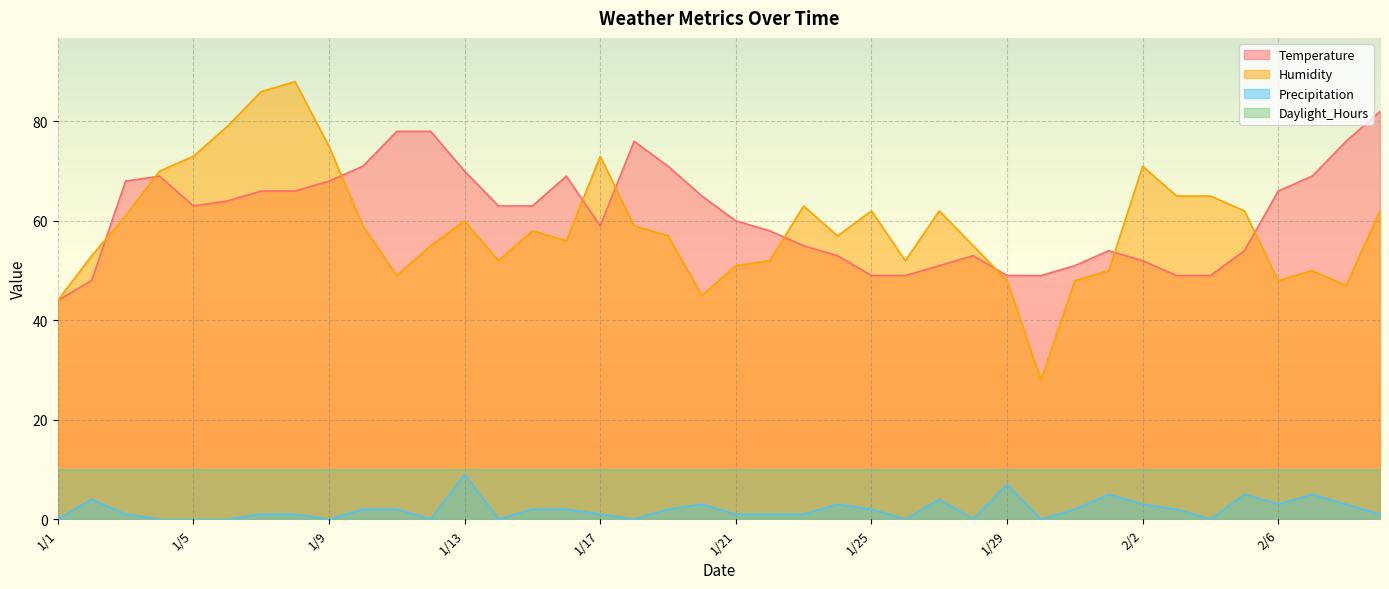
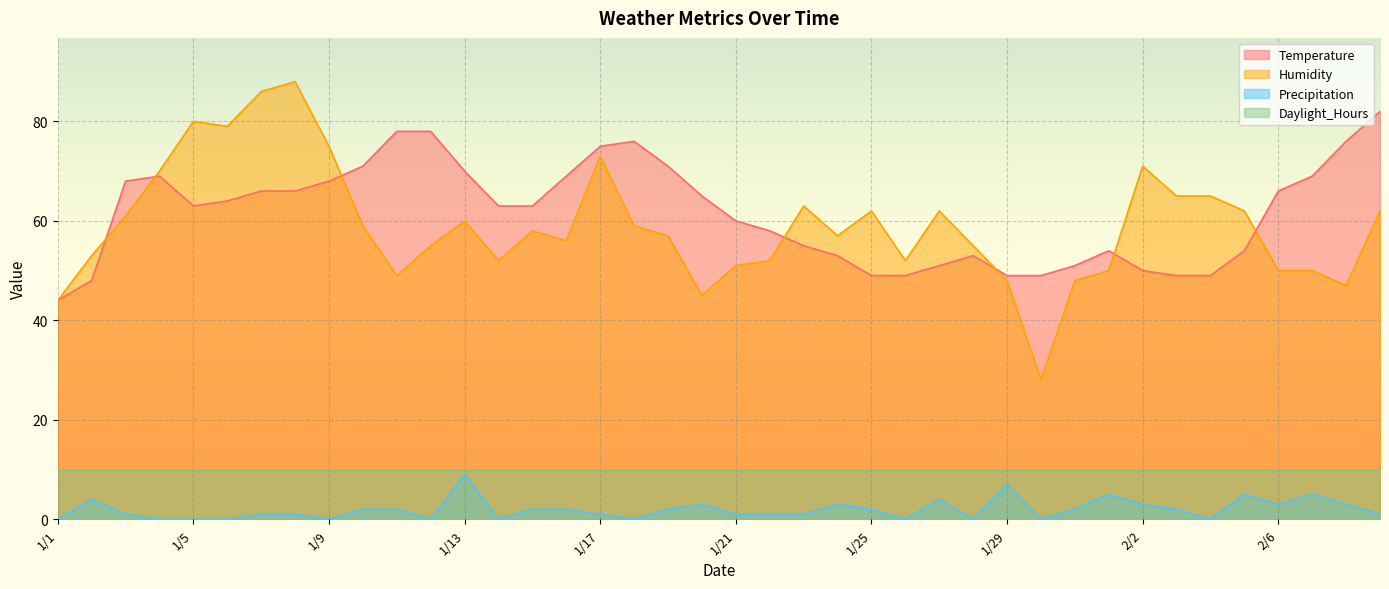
Humidity, 1/5: 73 -> 80
Temperature, 1/17: 59 -> 75
Temperature, 2/2: 52 -> 50
Humidity, 2/6: 48 -> 50
